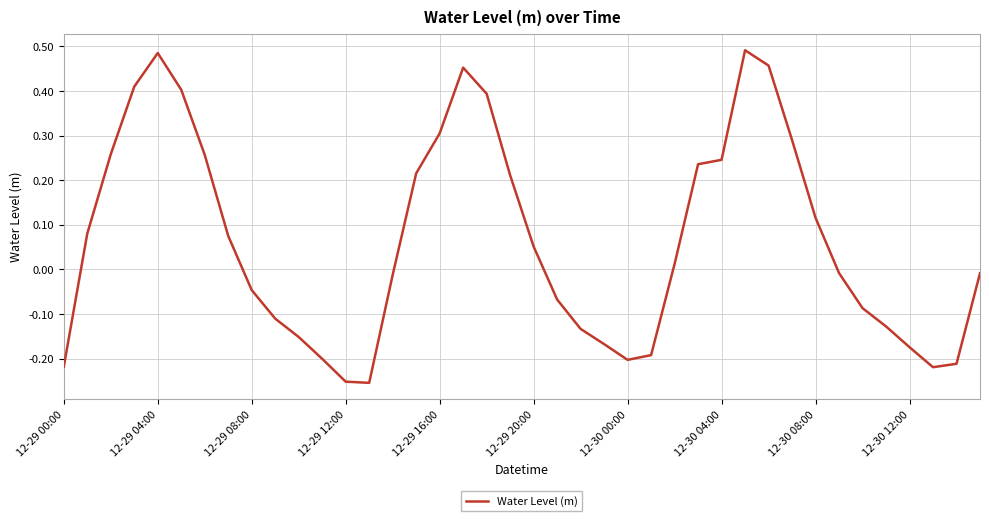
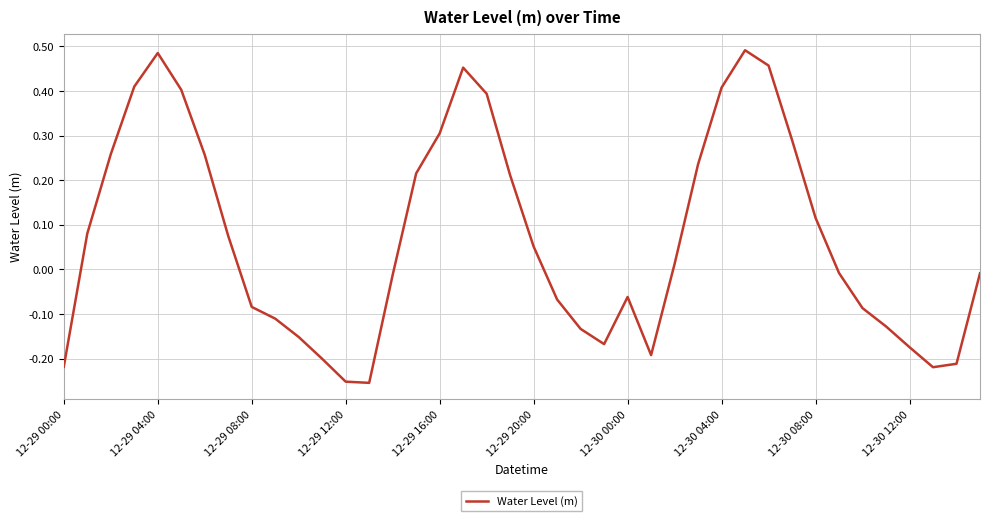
12-29 08:00: -0.05 -> -0.08
12-30 00:00: -0.20 -> -0.06
12-30 04:00: 0.25 -> 0.41
